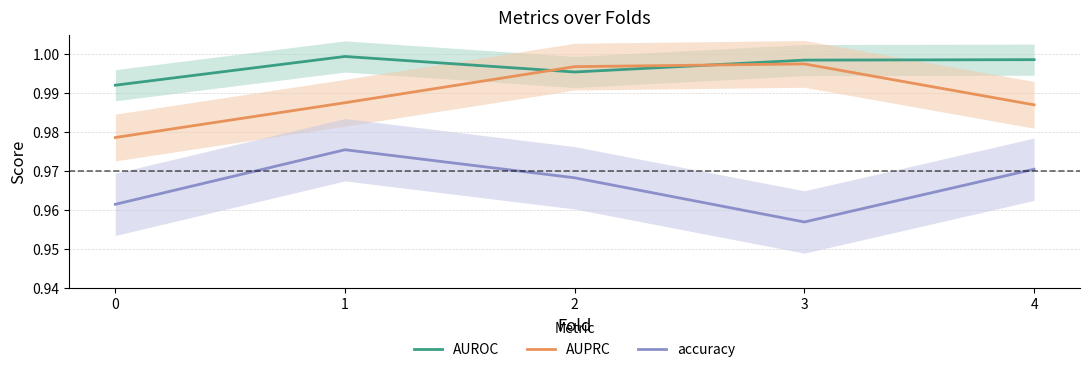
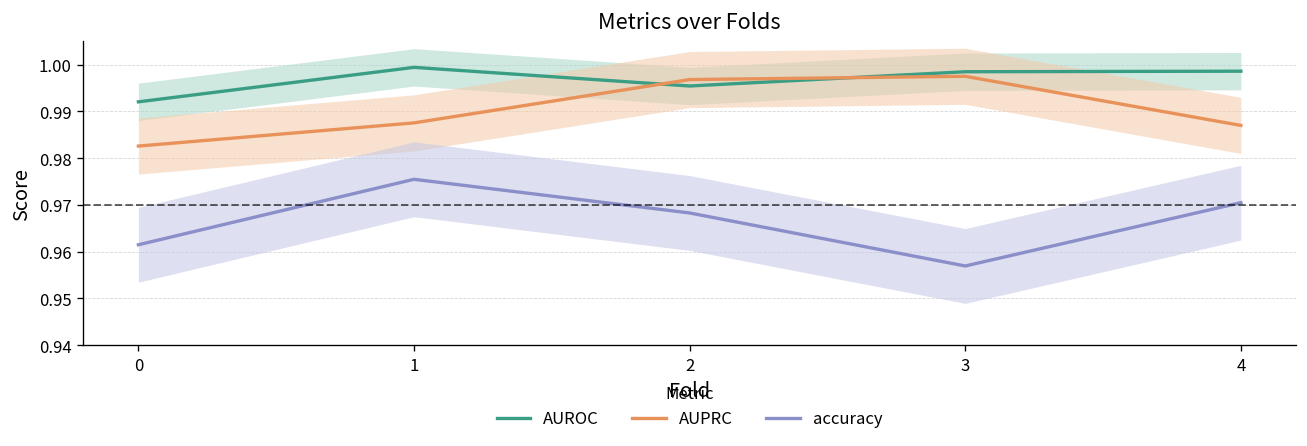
AUPRC, 0: 0.979 -> 0.983
